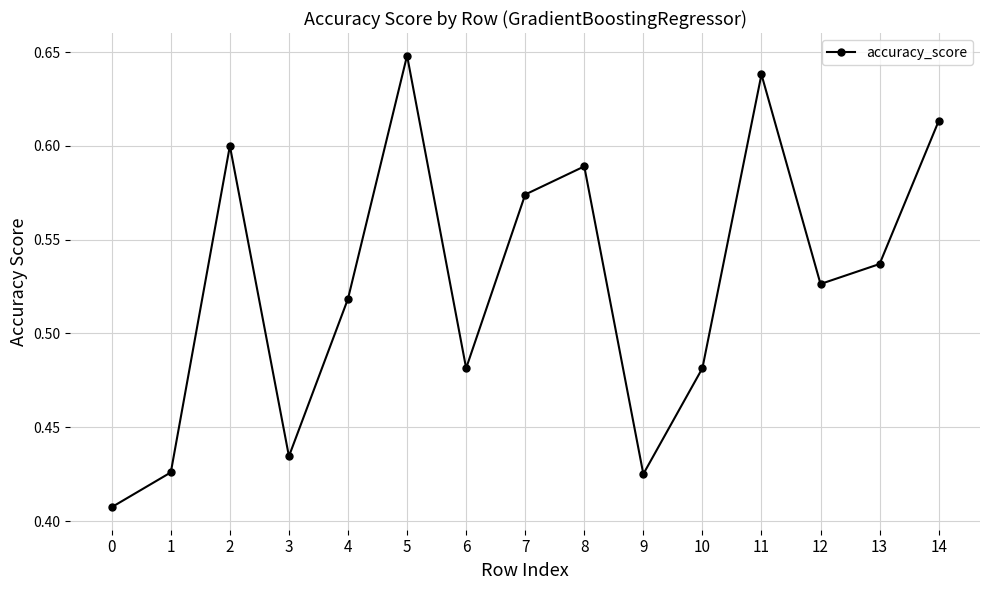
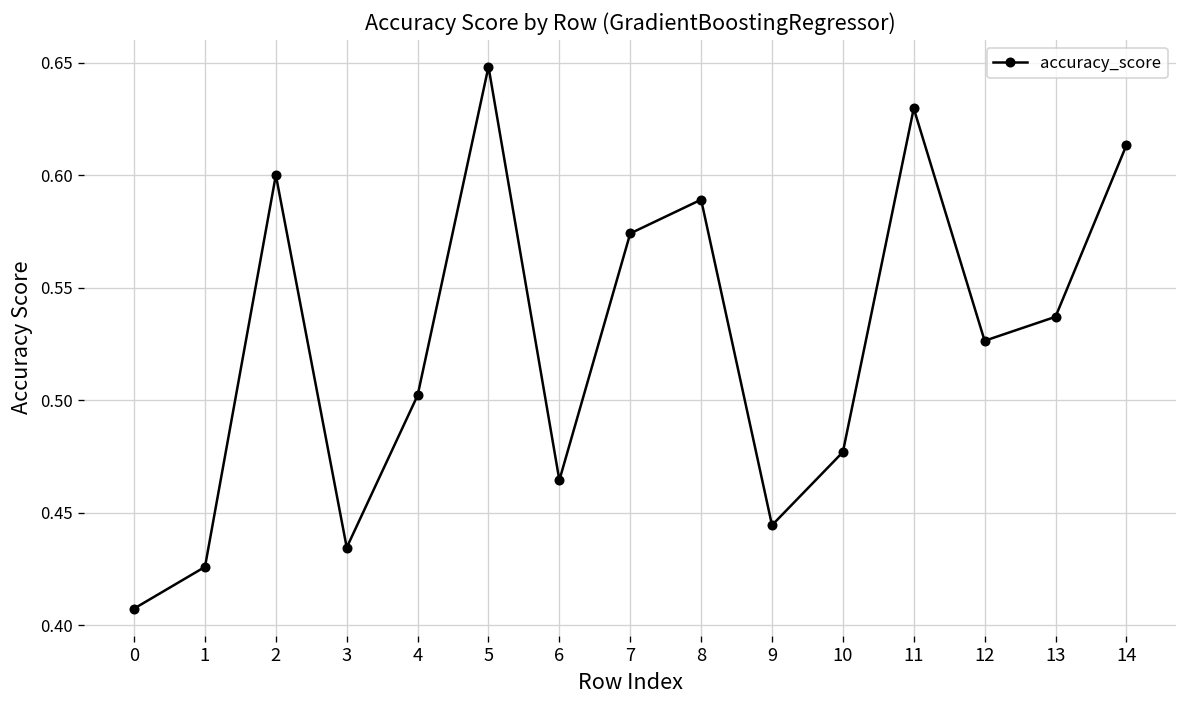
4: 0.519 -> 0.502
6: 0.481 -> 0.464
9: 0.425 -> 0.444
10: 0.481 -> 0.477
11: 0.638 -> 0.630
